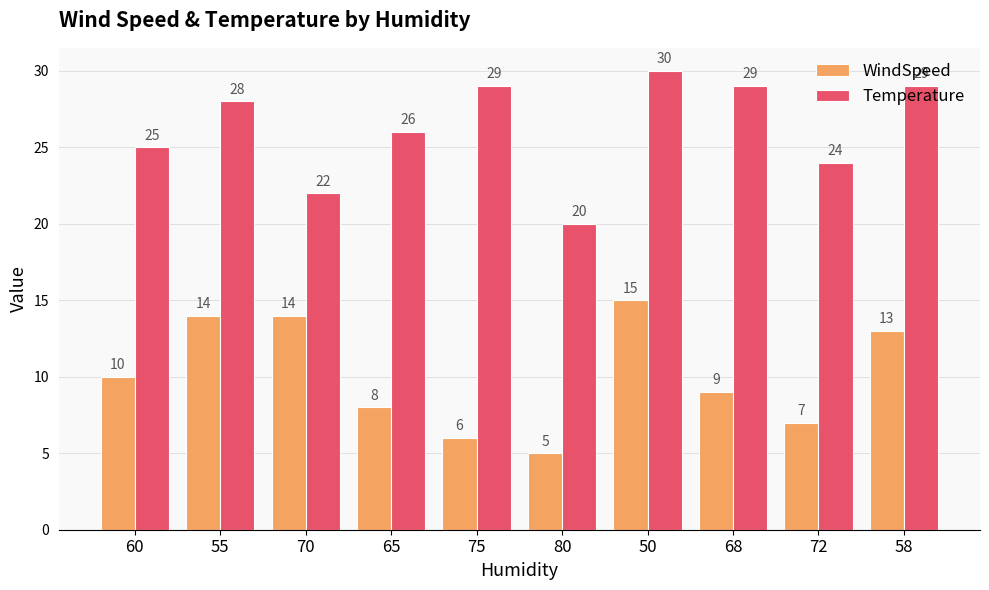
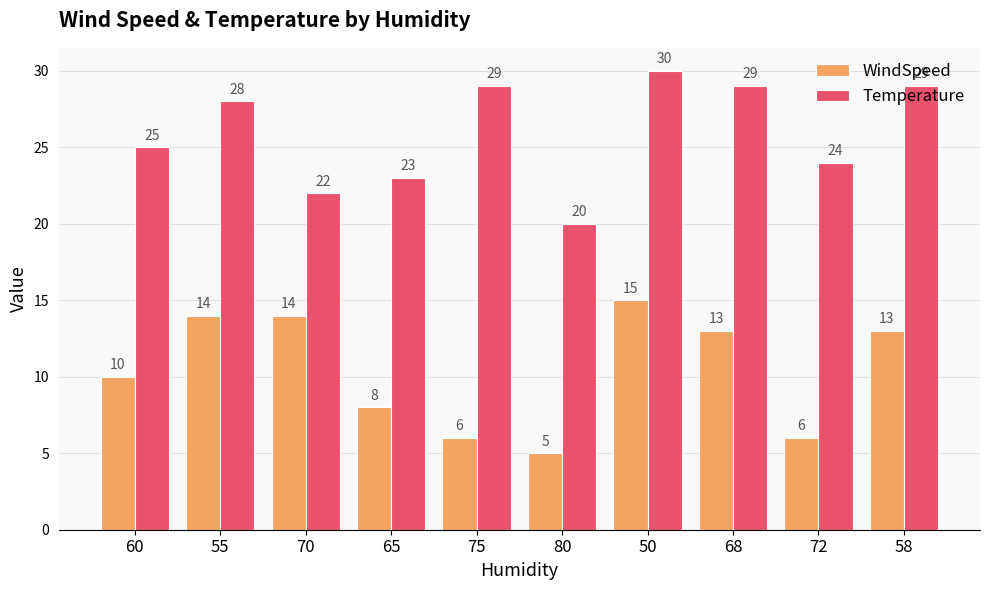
Temperature, 65: 26 -> 23
WindSpeed, 68: 9 -> 13
WindSpeed, 72: 7 -> 6
